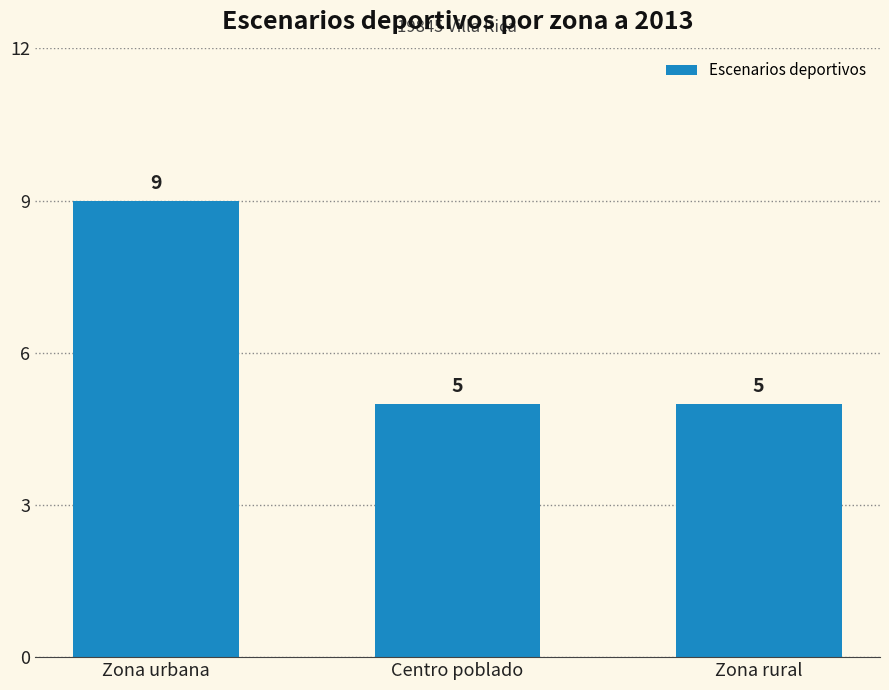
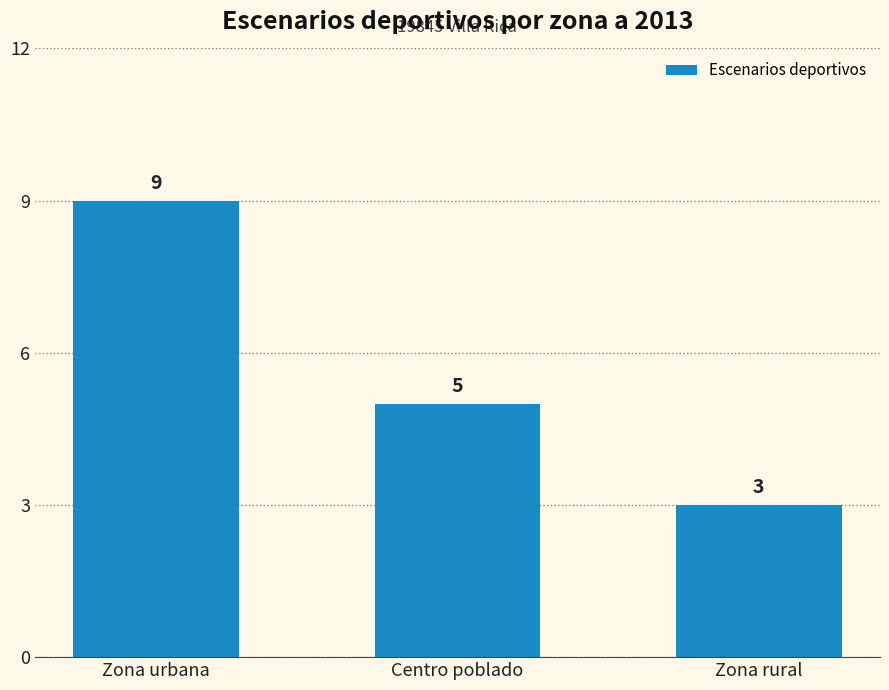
Zona rural: 5 -> 3
